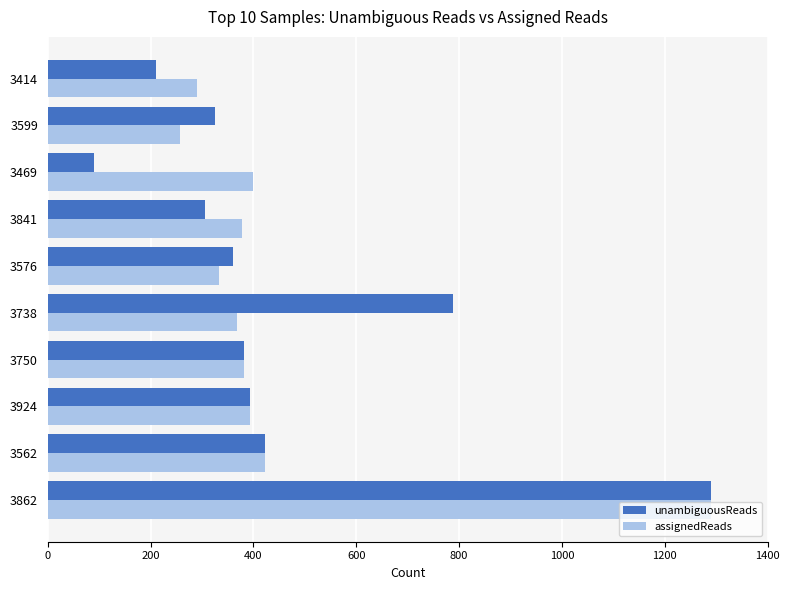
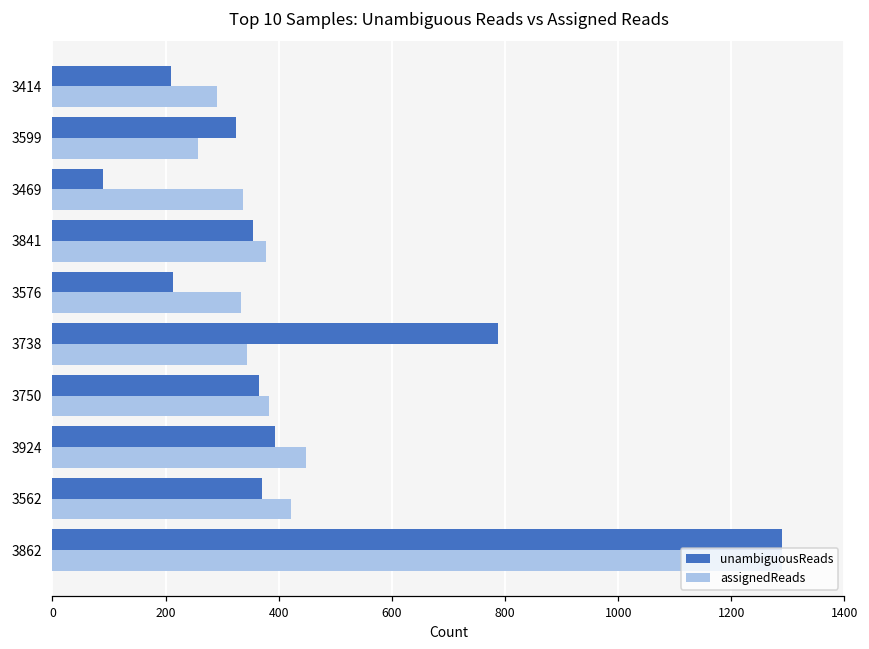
assignedReads, 3469: 400 -> 340
unambiguousReads, 3841: 310 -> 350
unambiguousReads, 3576: 360 -> 210
assignedReads, 3738: 370 -> 340
unambiguousReads, 3750: 380 -> 370
assignedReads, 3924: 390 -> 450
unambiguousReads, 3562: 420 -> 370
